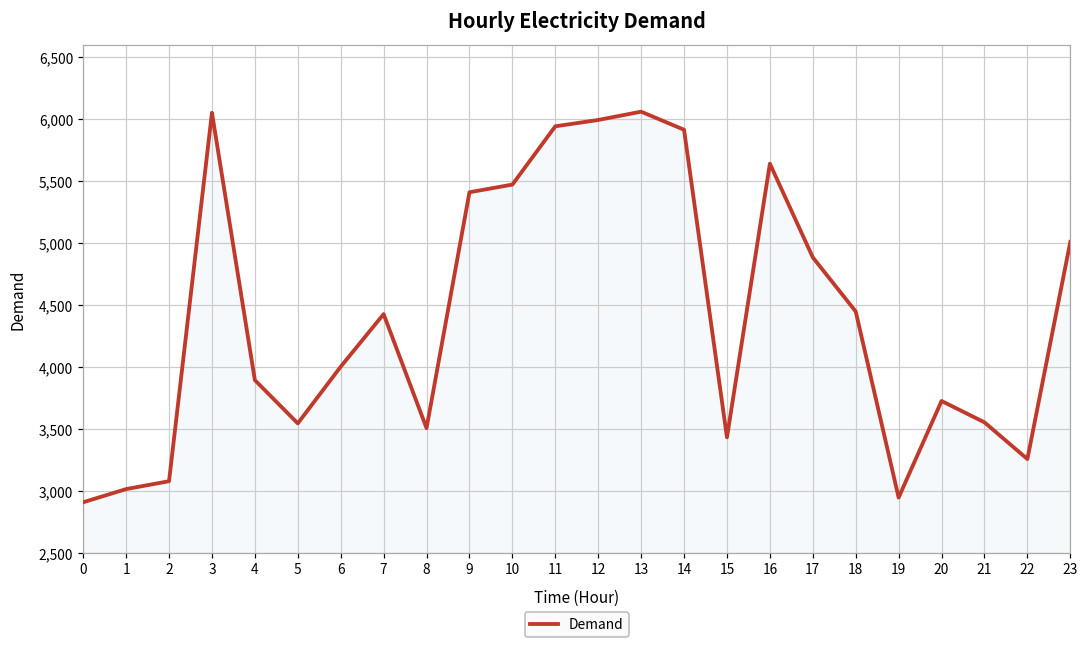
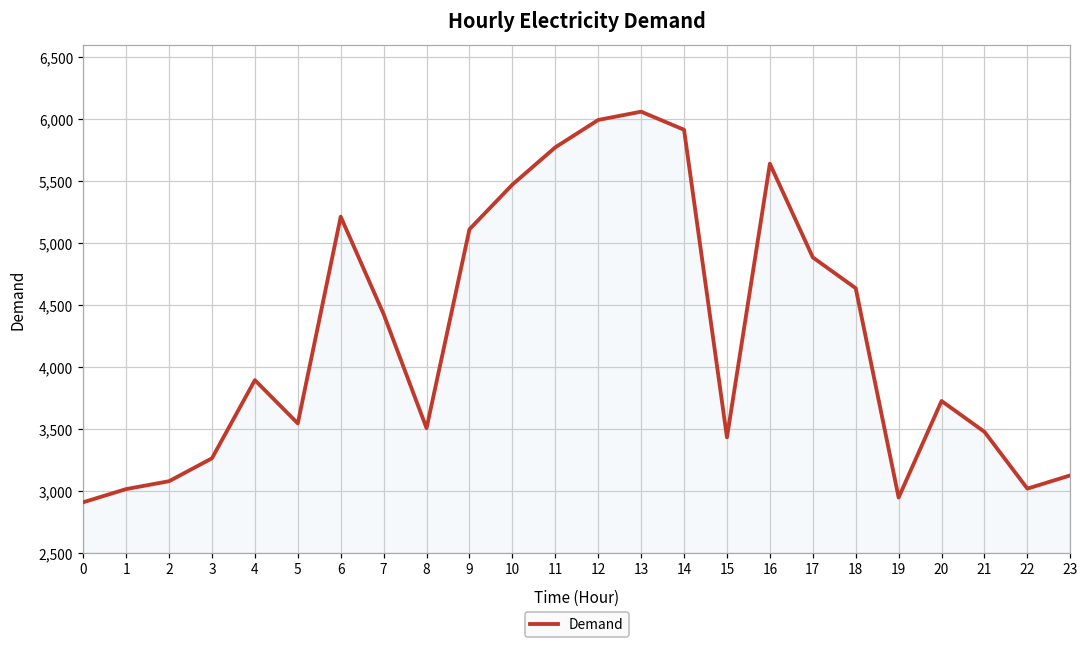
3: 6,050 -> 3,260
6: 4,000 -> 5,210
9: 5,410 -> 5,110
11: 5,940 -> 5,770
18: 4,450 -> 4,640
21: 3,550 -> 3,480
22: 3,260 -> 3,020
23: 5,010 -> 3,120
